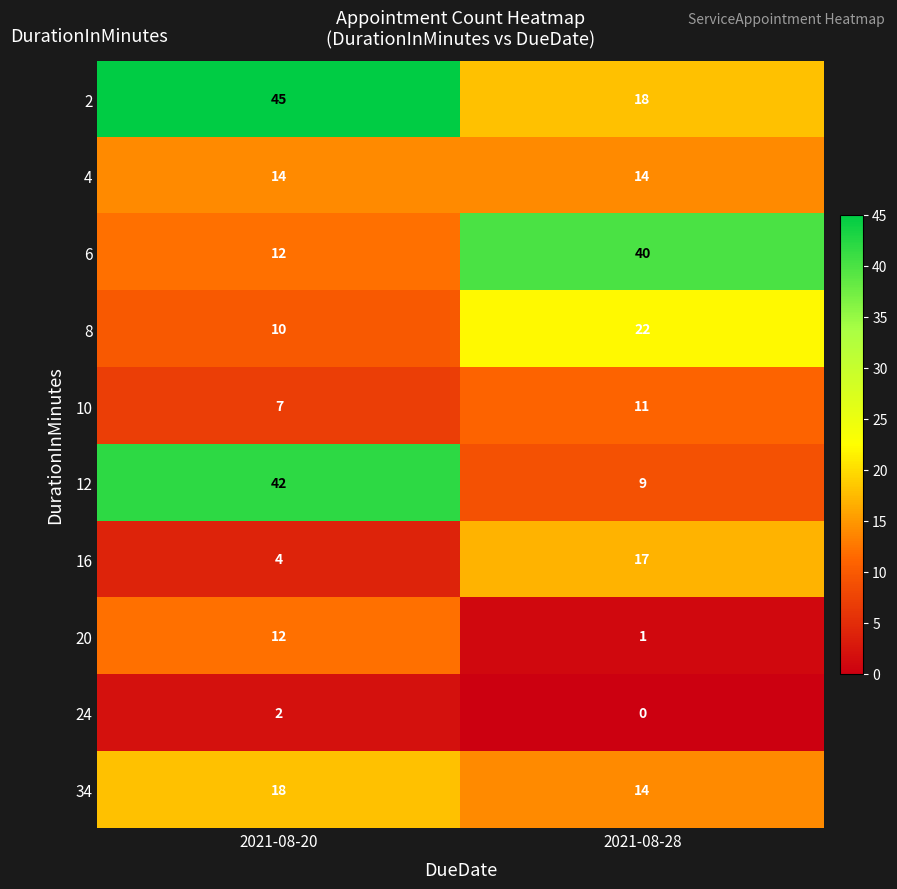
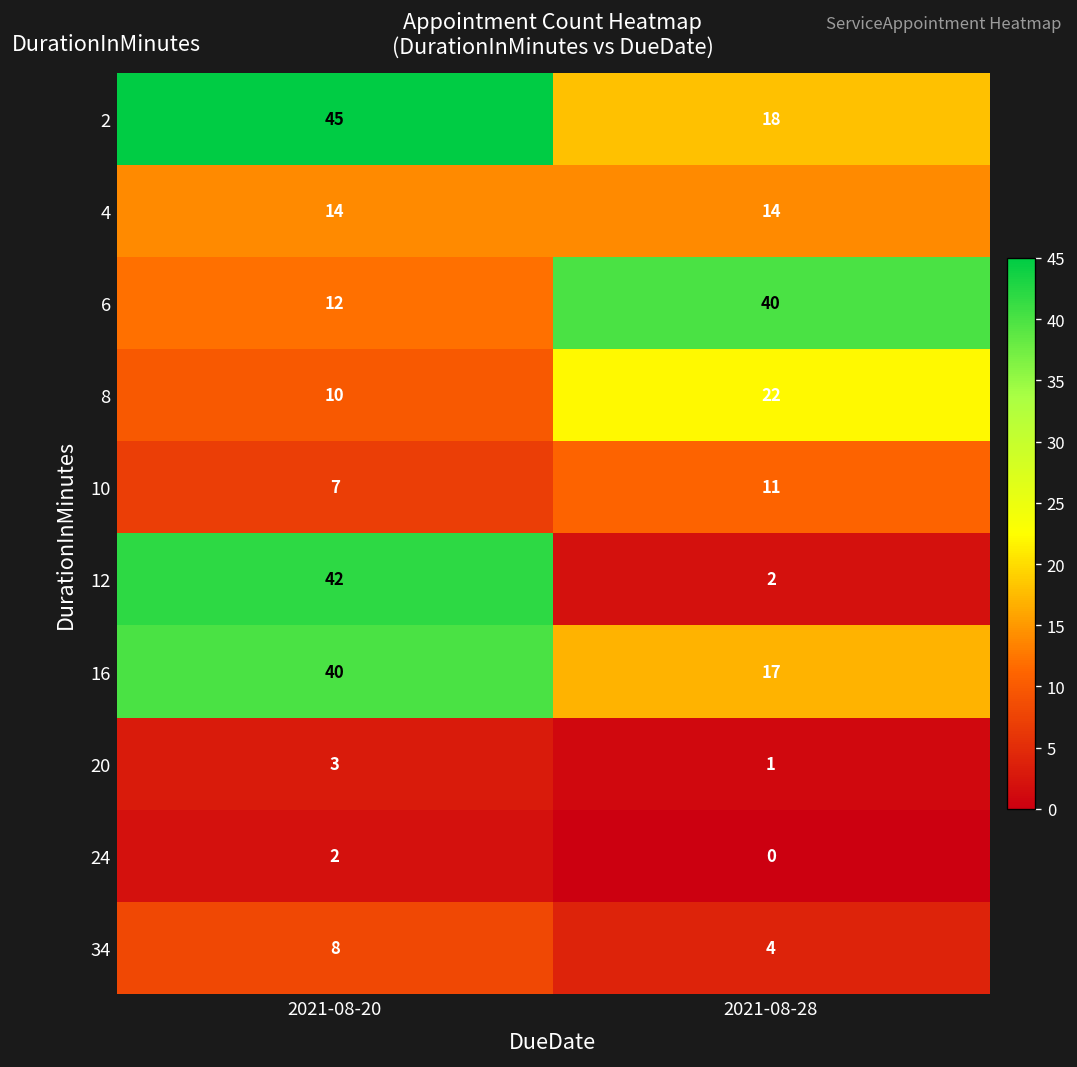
12, 2021-08-28: 9 -> 2
16, 2021-08-20: 4 -> 40
20, 2021-08-20: 12 -> 3
34, 2021-08-20: 18 -> 8
34, 2021-08-28: 14 -> 4
